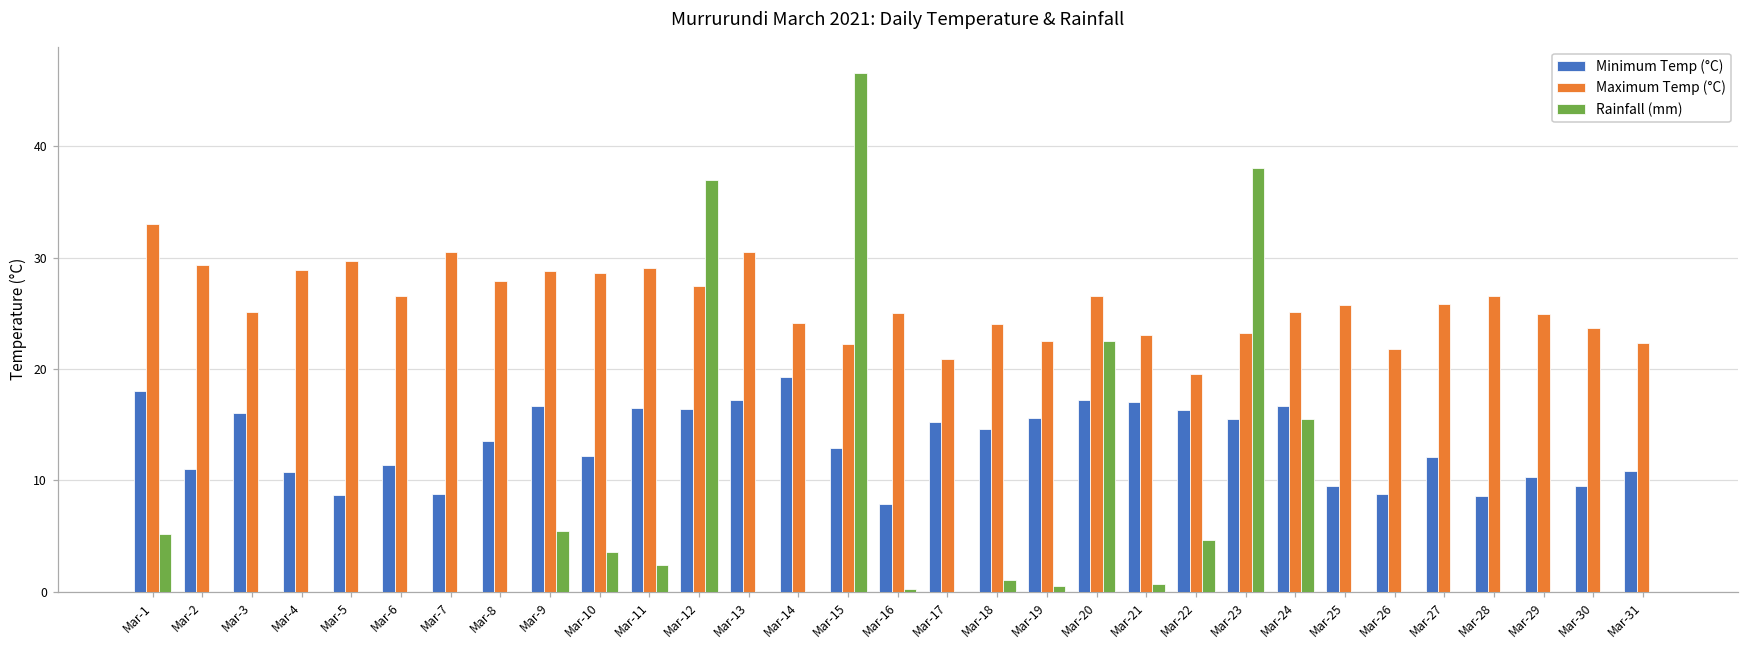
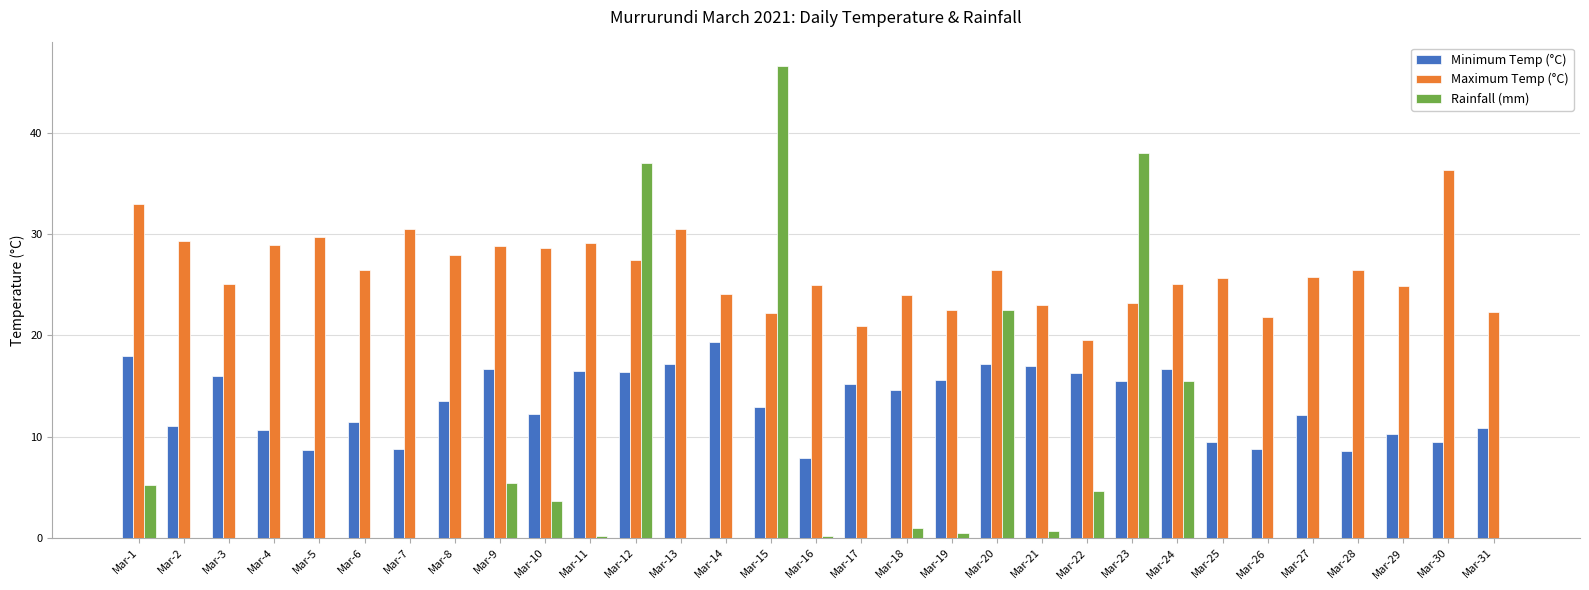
Rainfall (mm), Mar-11: 2.4 -> 0.2
Maximum Temp (°C), Mar-30: 23.7 -> 36.3
